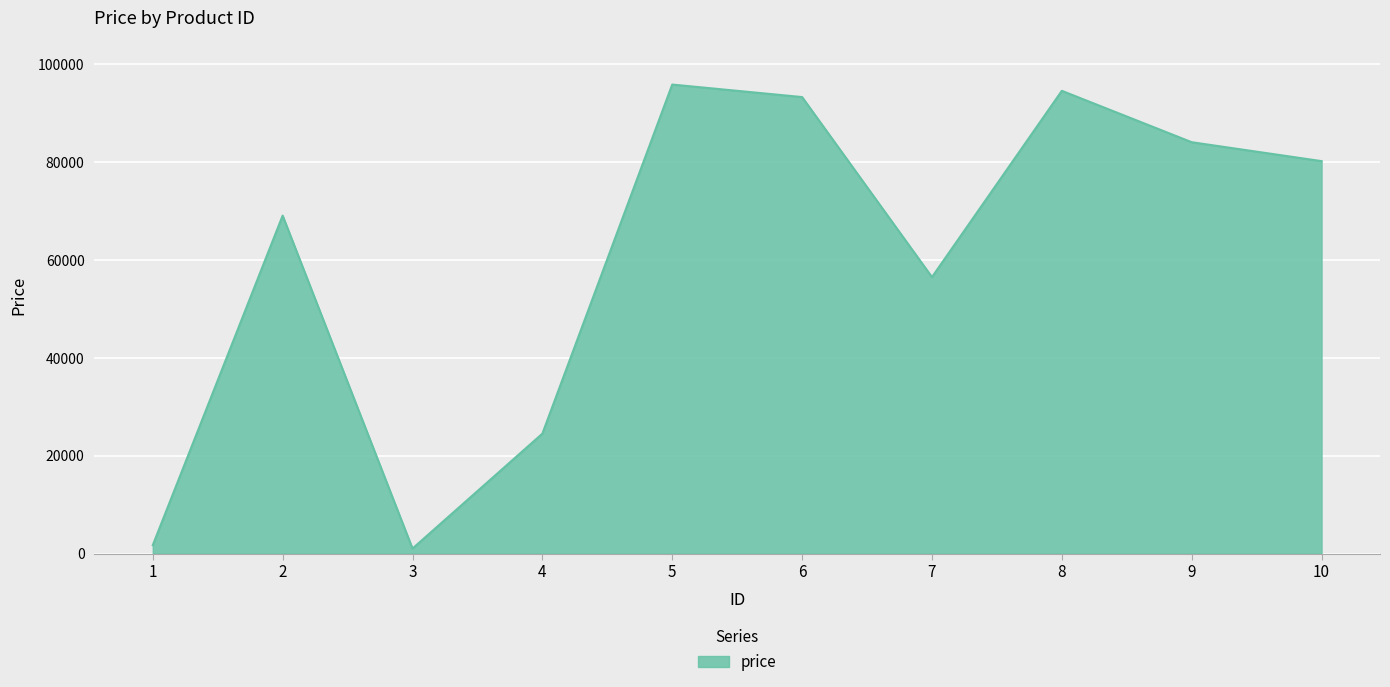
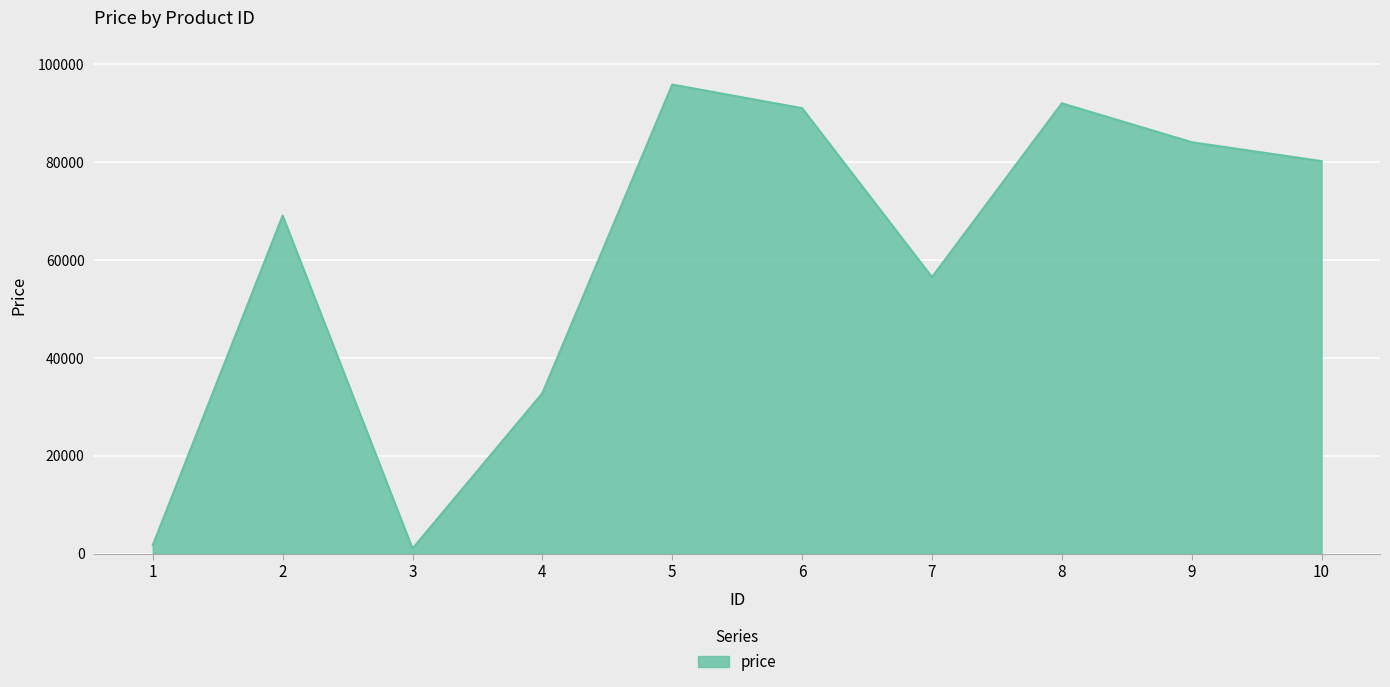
4: 25000 -> 33000
6: 93000 -> 91000
8: 95000 -> 92000
